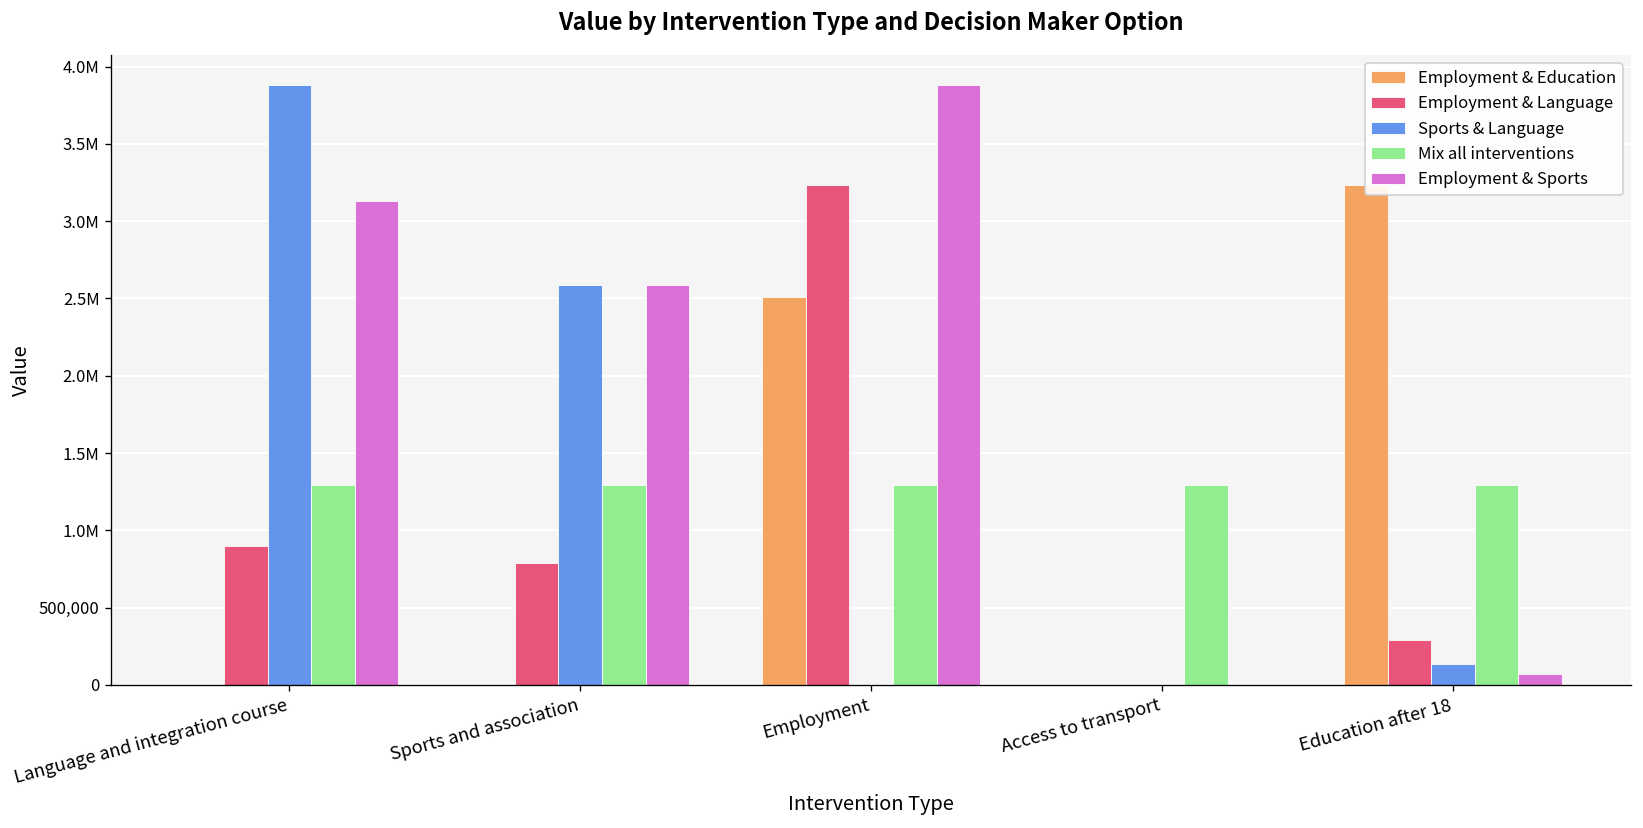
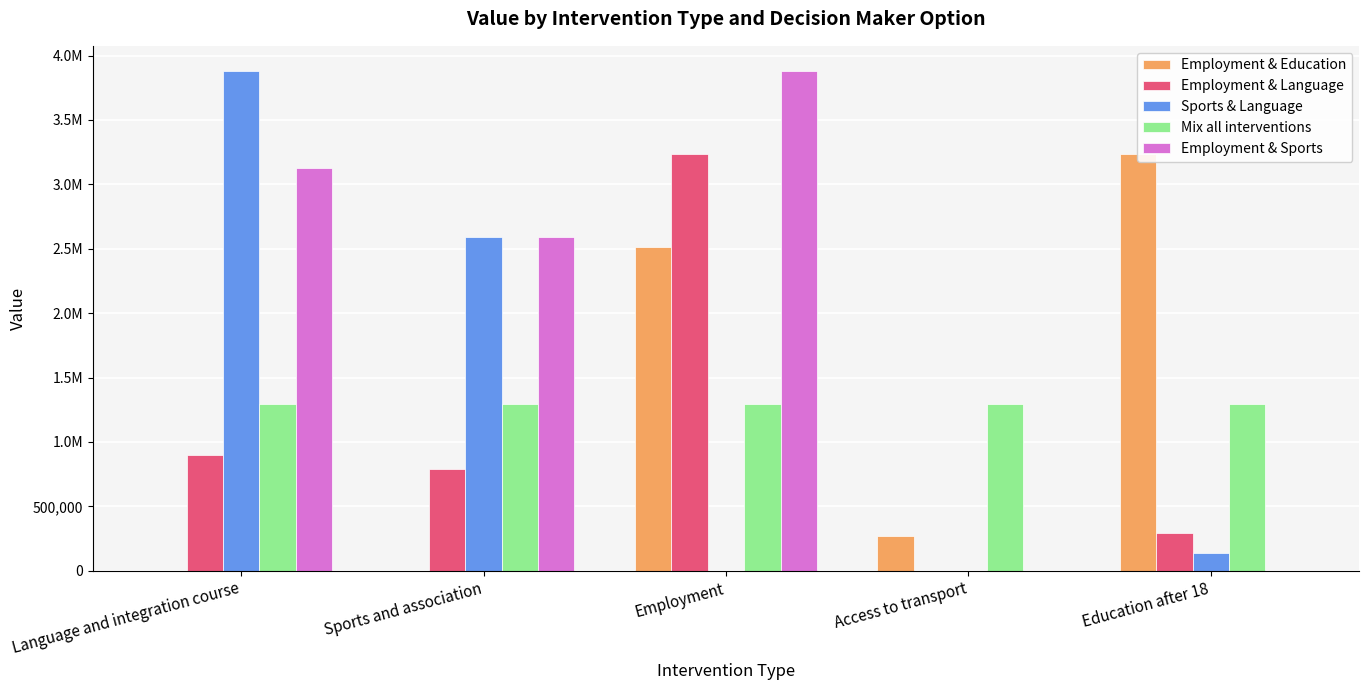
Employment & Education, Access to transport: 0 -> 270,000
Employment & Sports, Education after 18: 70,000 -> 0
